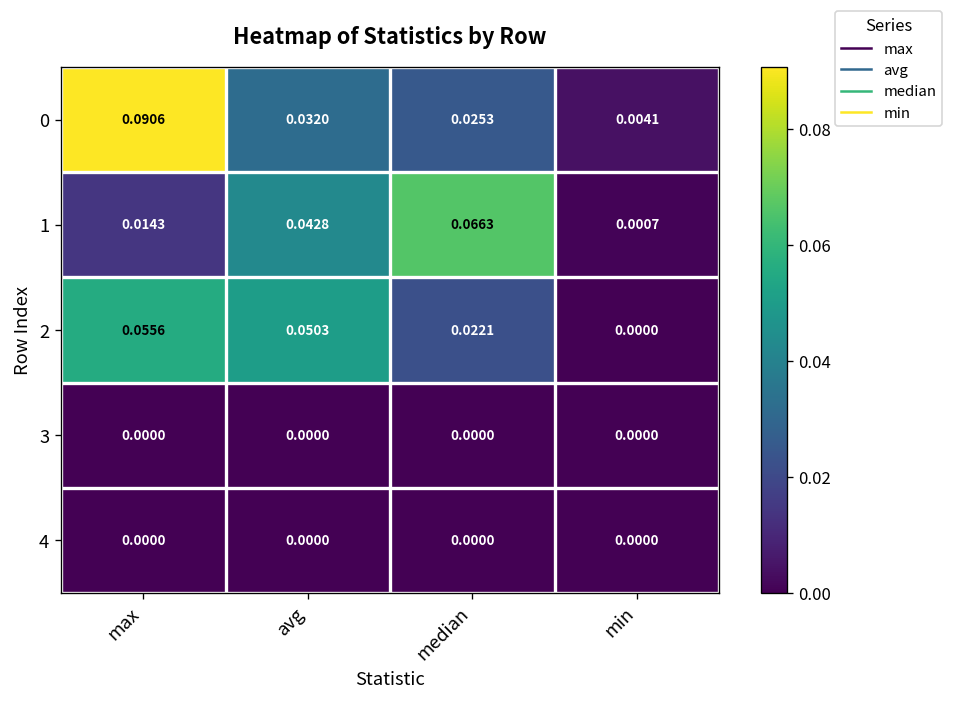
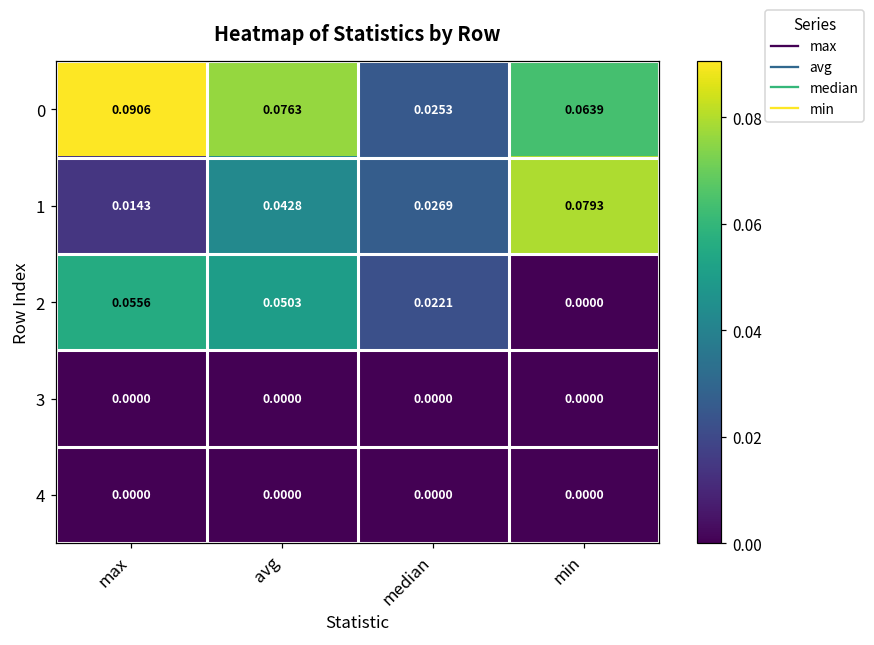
0, avg: 0.0320 -> 0.0763
0, min: 0.0041 -> 0.0639
1, median: 0.0663 -> 0.0269
1, min: 0.0007 -> 0.0793
